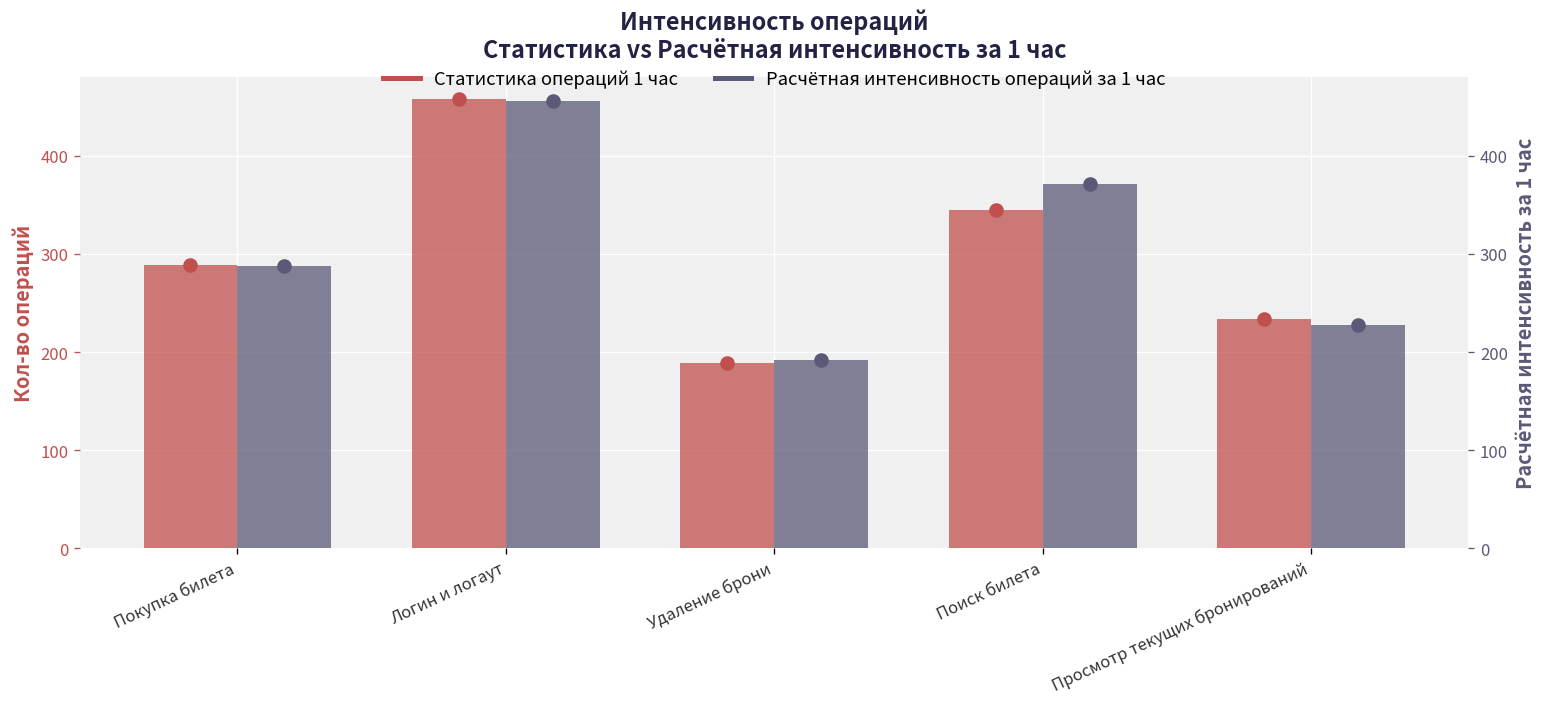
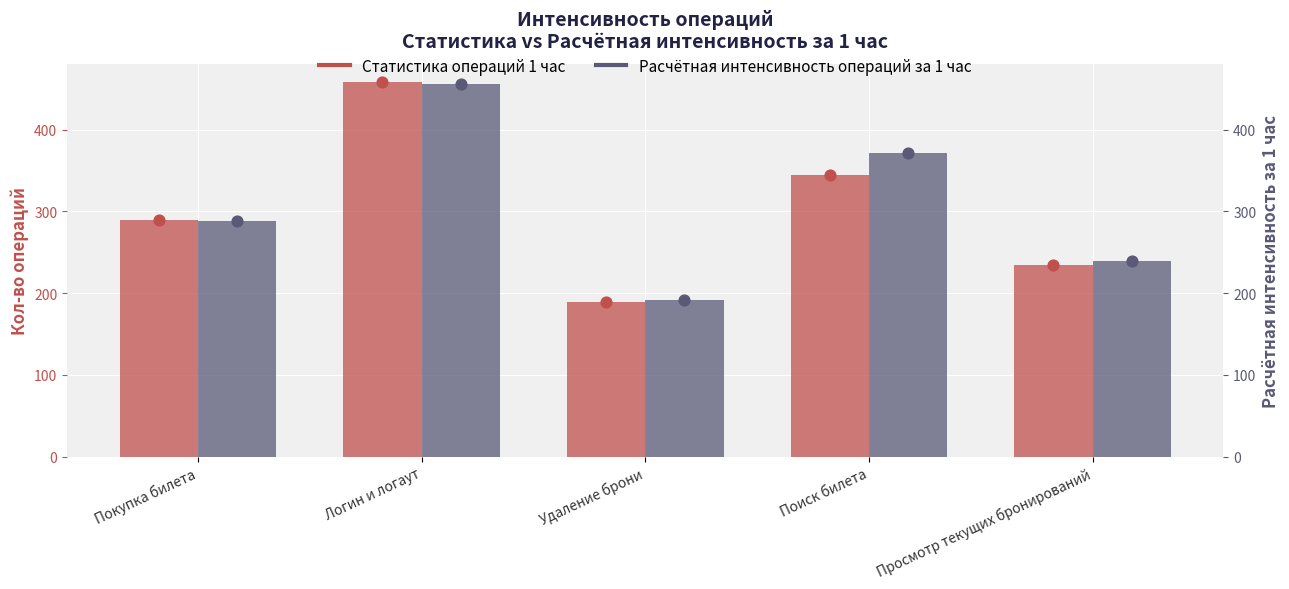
Расчётная интенсивность операций за 1 час, Просмотр текущих бронирований: 230 -> 240
